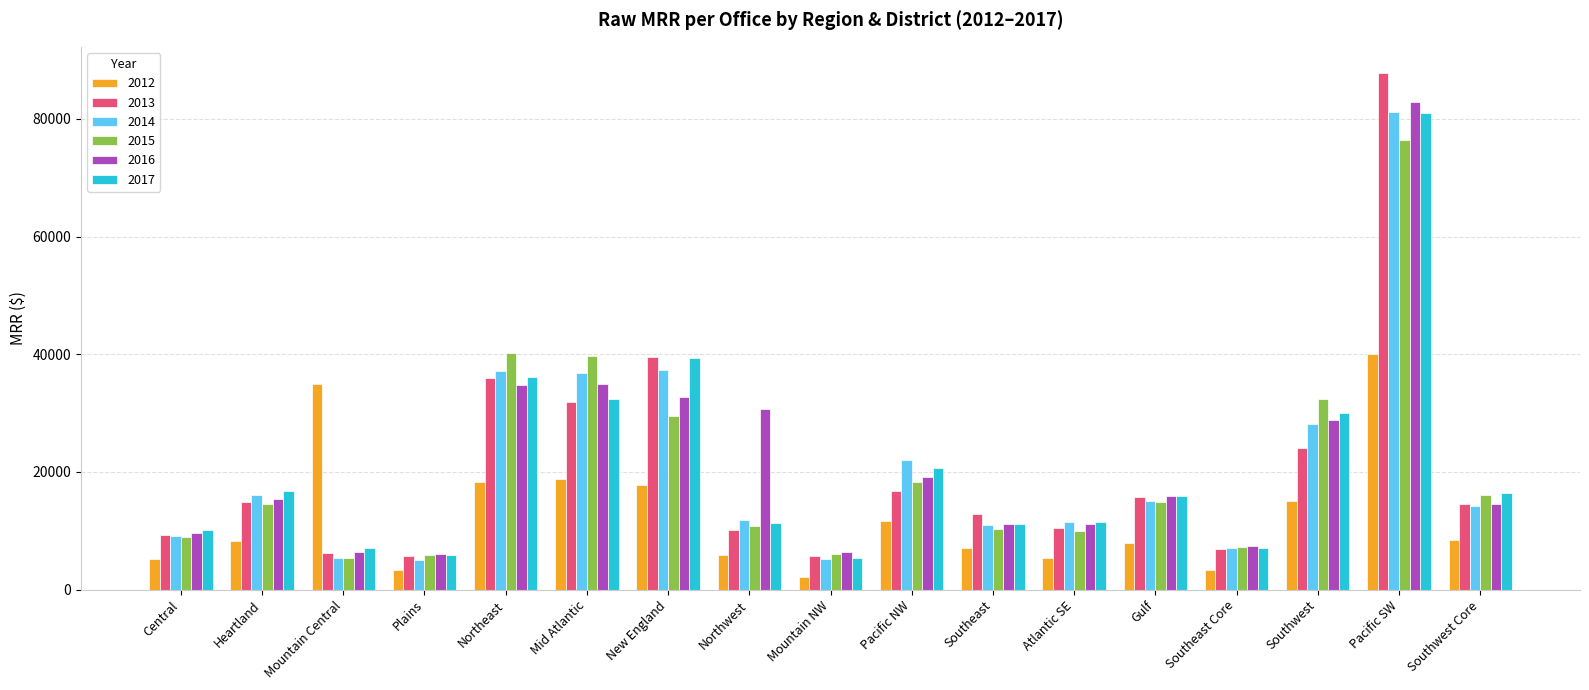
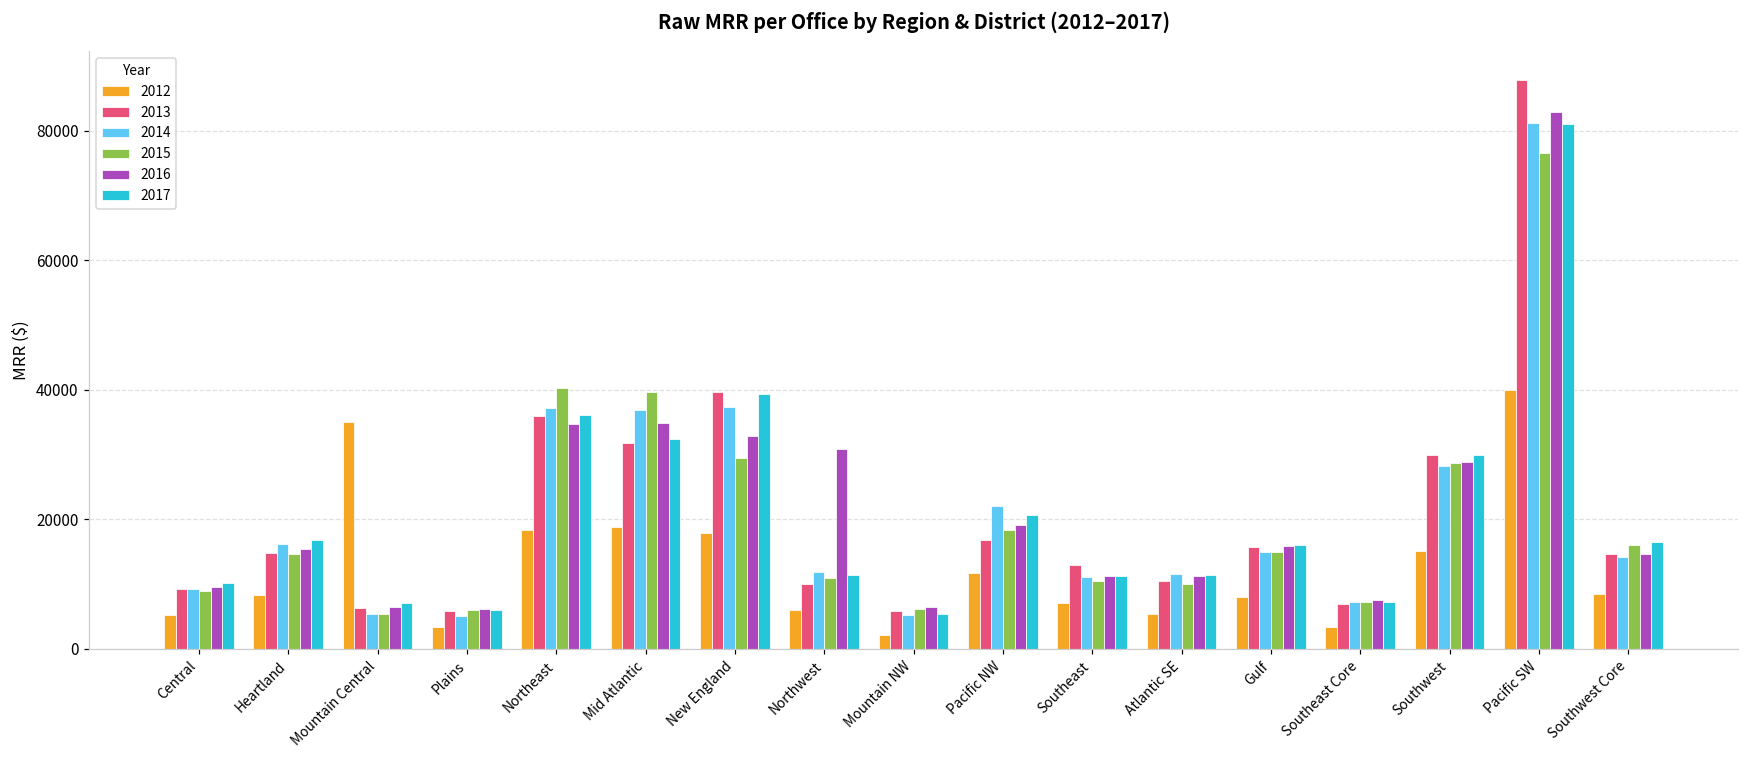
2013, Southwest: 24000 -> 30000
2015, Southwest: 32000 -> 29000
